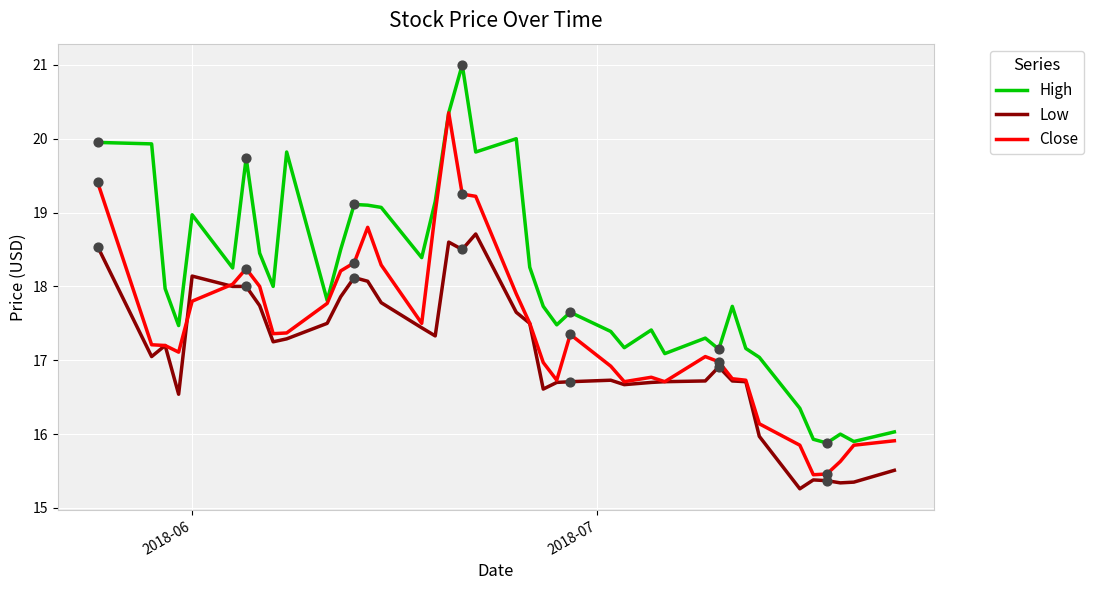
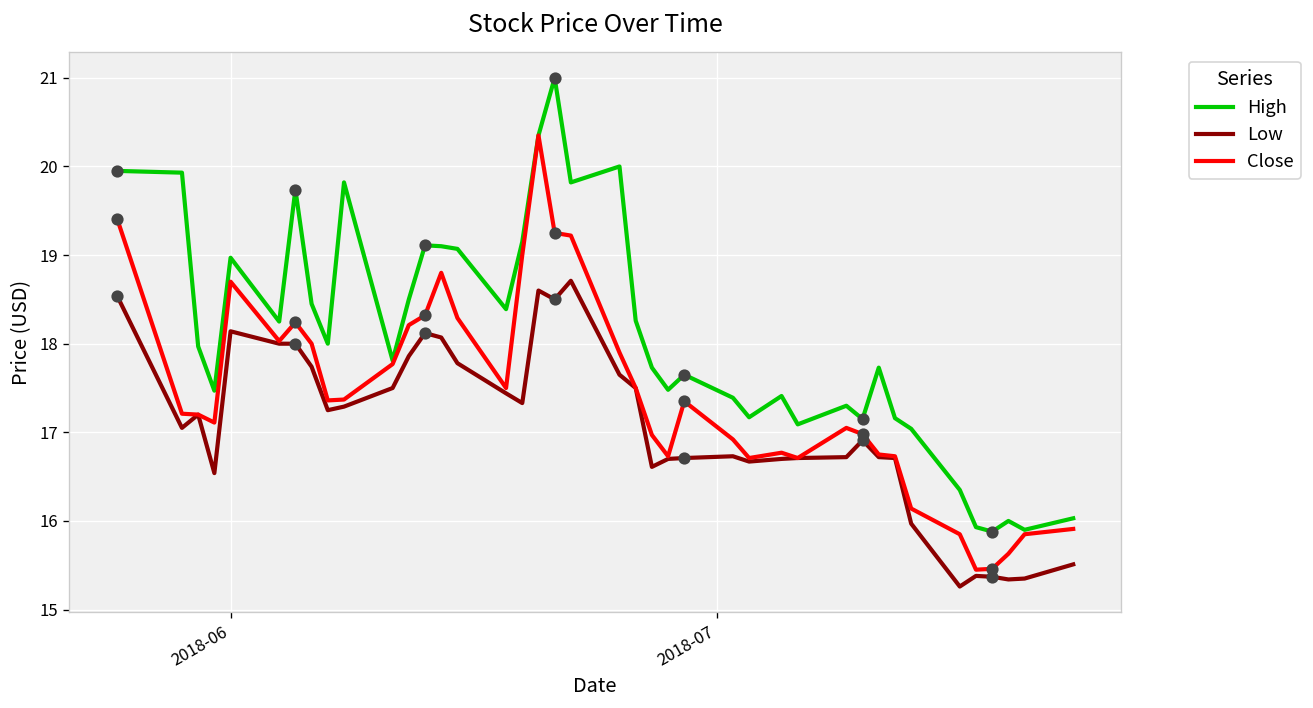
Close, 2018-06: 17.8 -> 18.7
